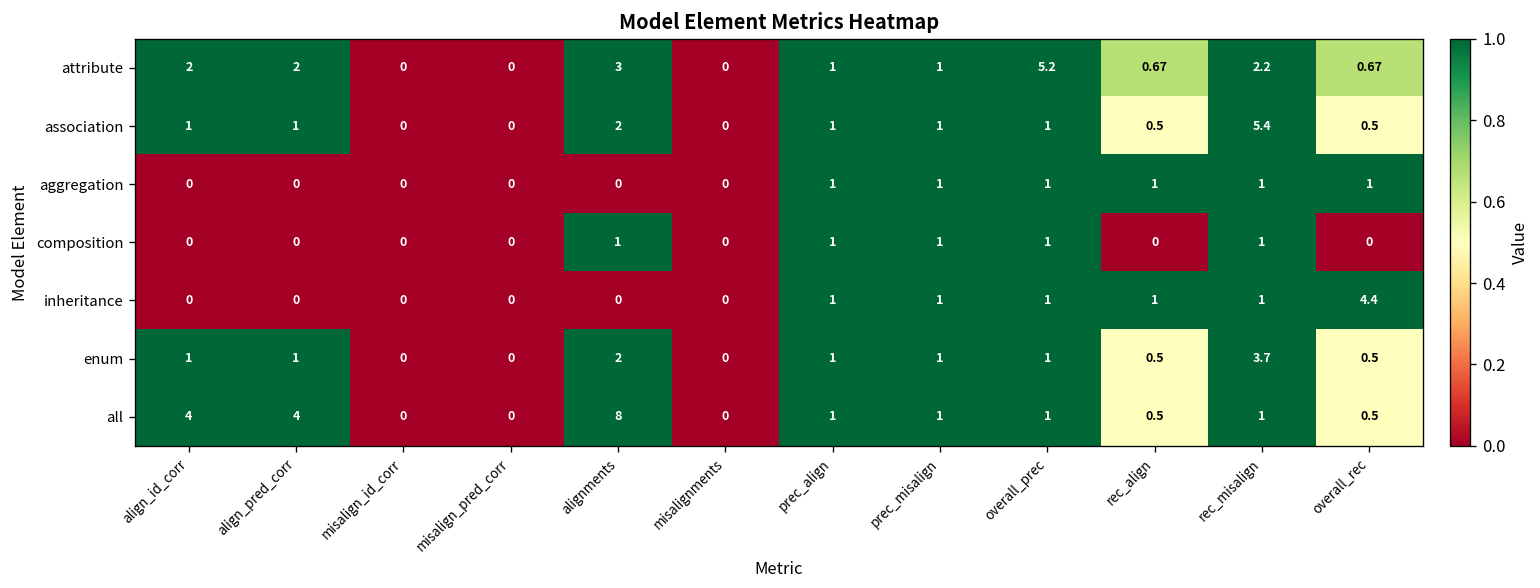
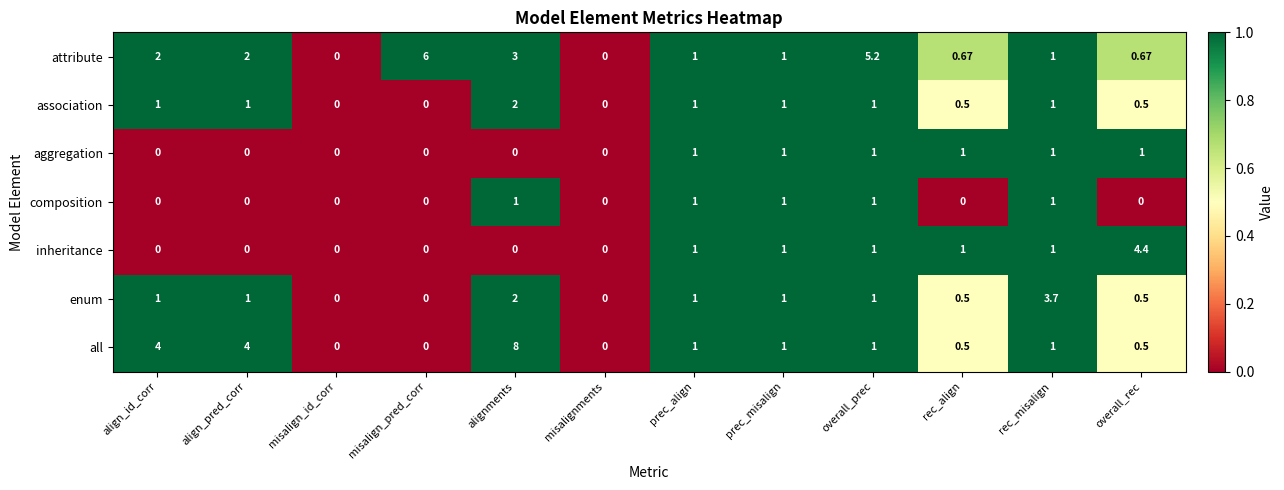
attribute, misalign_pred_corr: 0 -> 6
attribute, rec_misalign: 2.2 -> 1
association, rec_misalign: 5.4 -> 1
